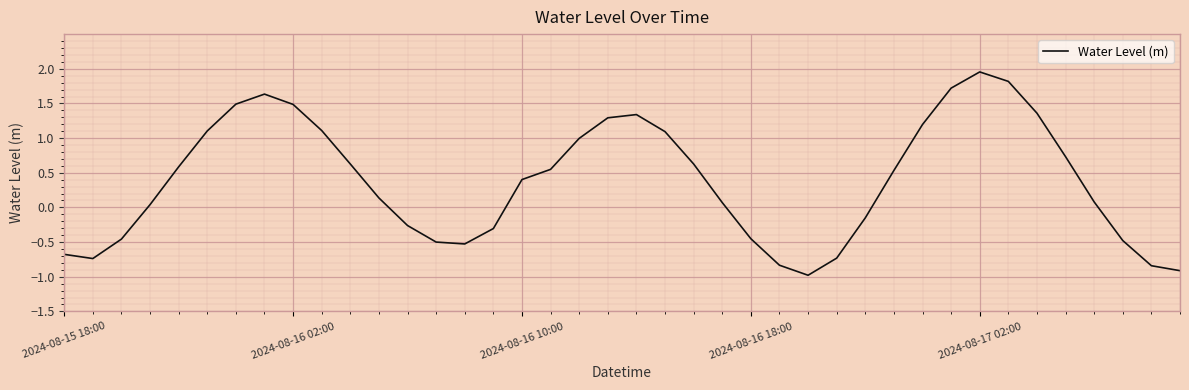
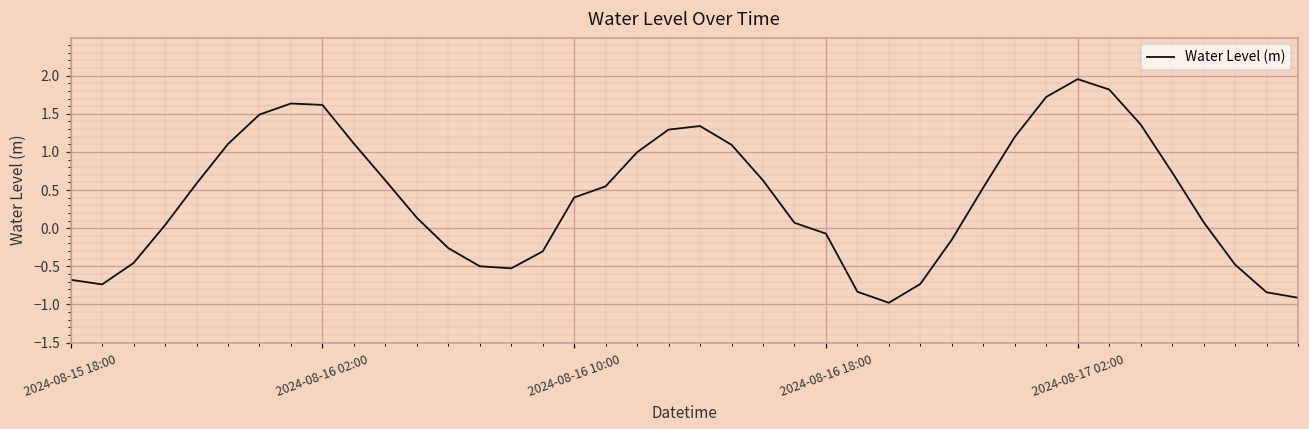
2024-08-16 02:00: 1.5 -> 1.6
2024-08-16 18:00: -0.5 -> -0.1
